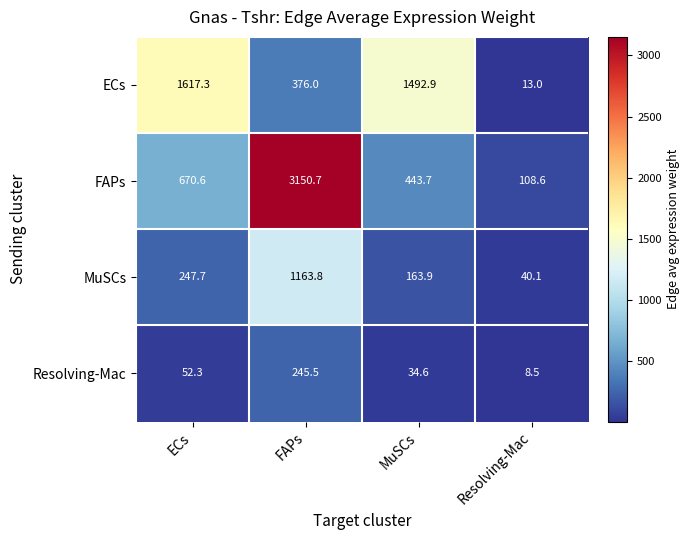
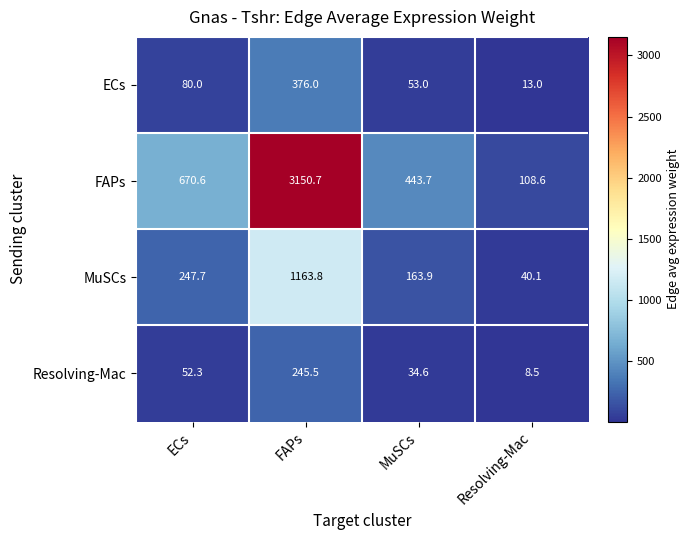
ECs, ECs: 1617.3 -> 80.0
ECs, MuSCs: 1492.9 -> 53.0
